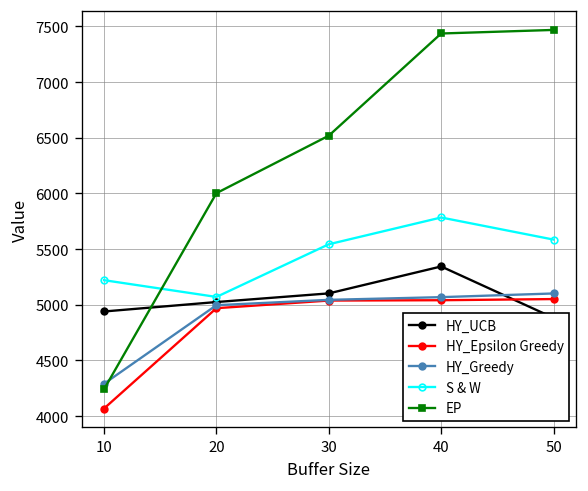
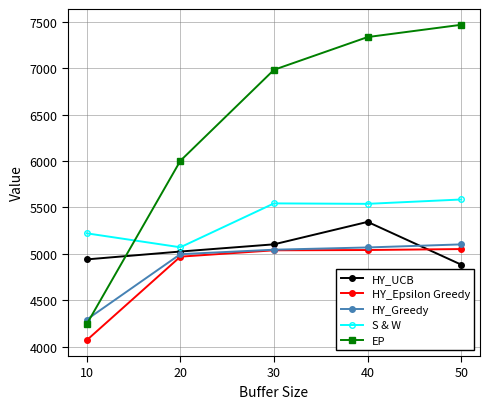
EP, 30: 6500 -> 7000
S & W, 40: 5800 -> 5500
EP, 40: 7400 -> 7300
